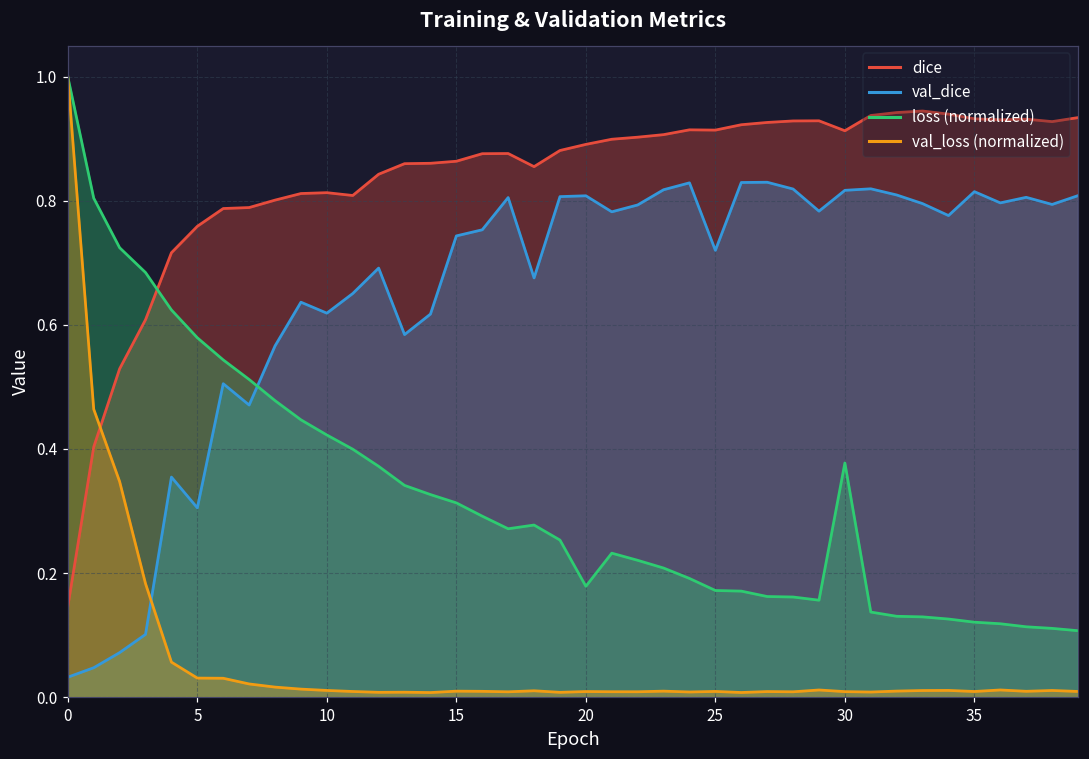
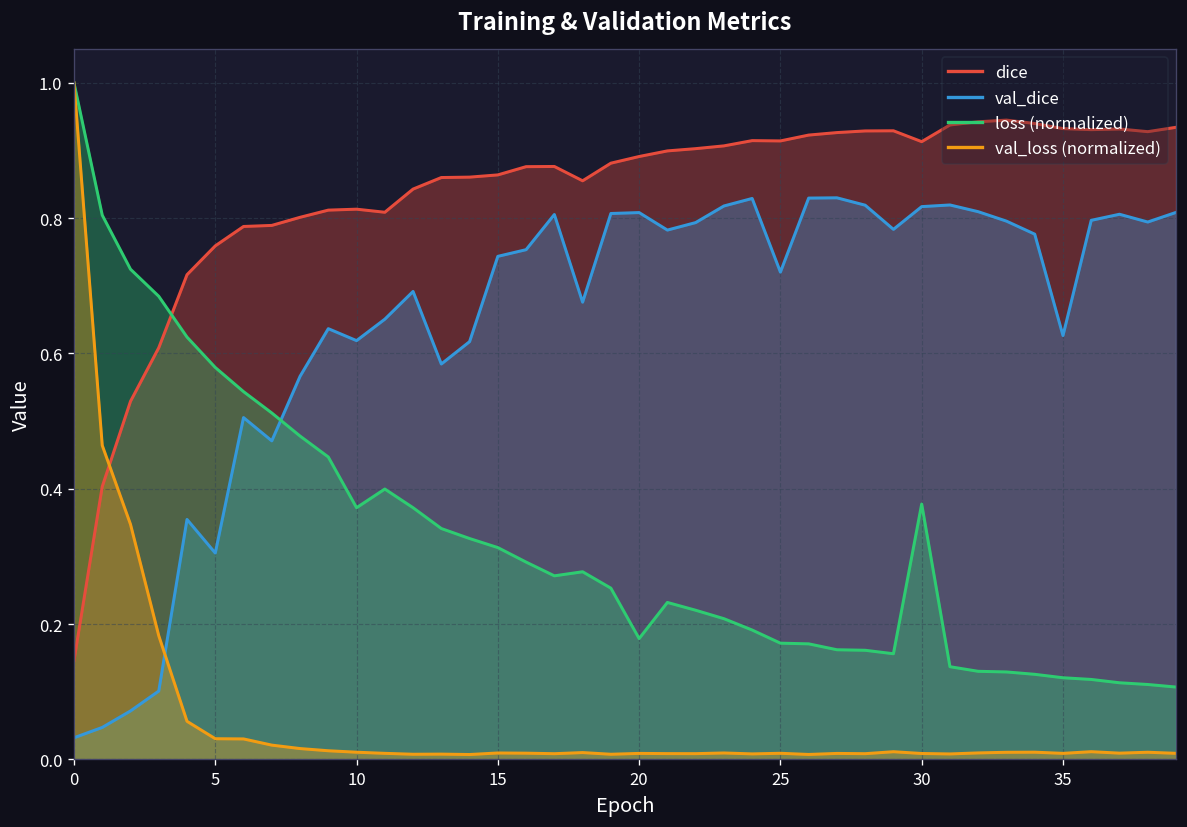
loss (normalized), 10: 0.42 -> 0.37
val_dice, 35: 0.81 -> 0.63
